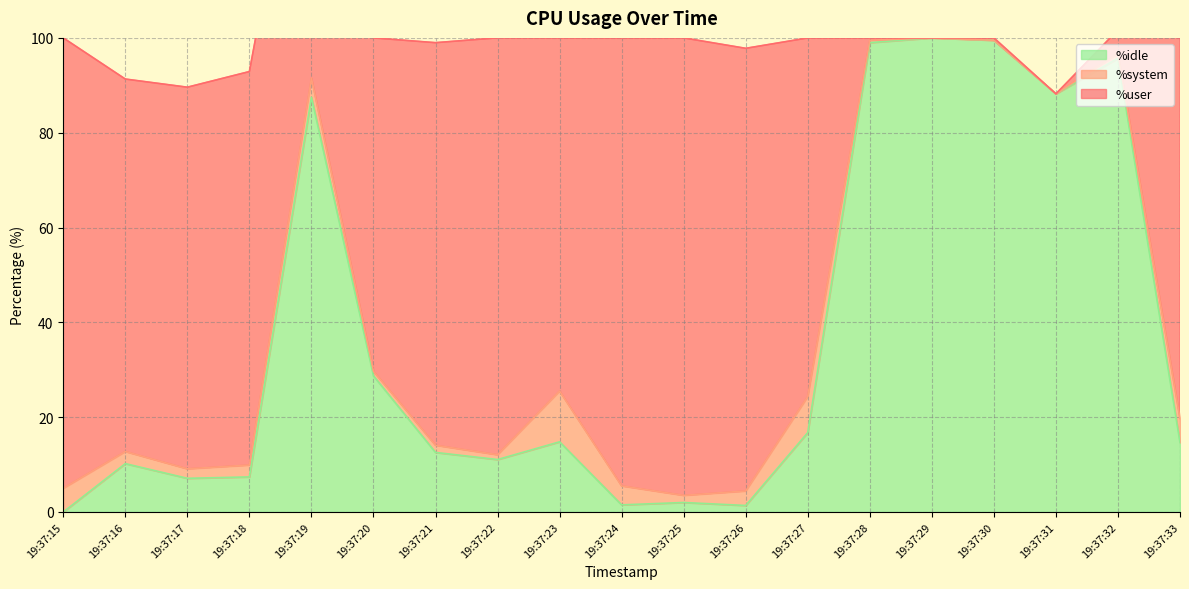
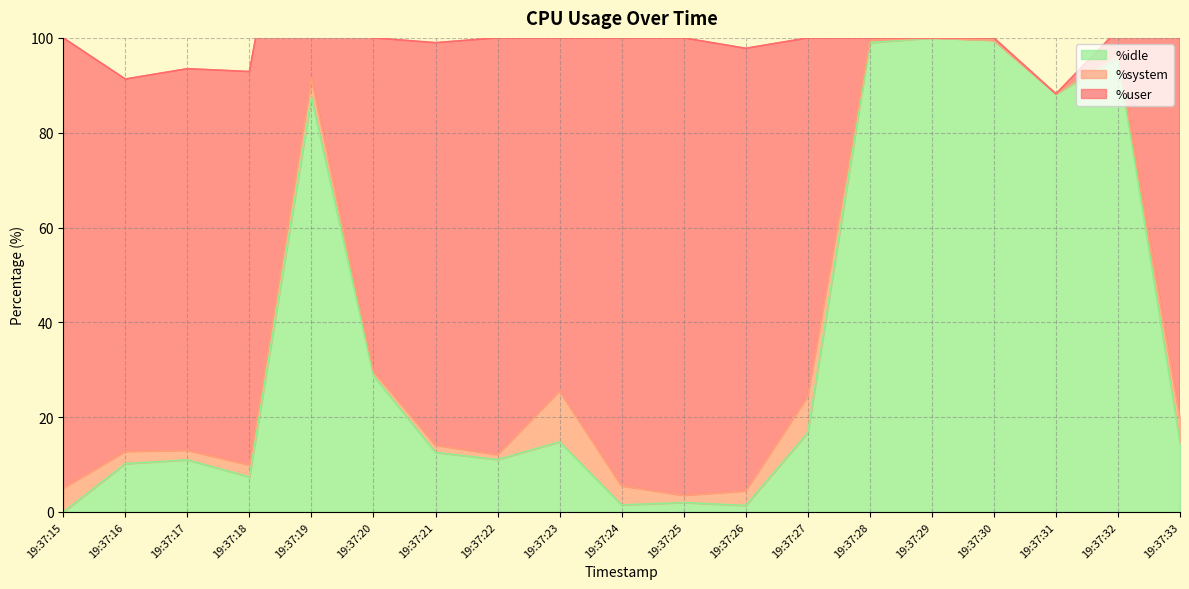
%idle, 19:37:17: 7 -> 11
